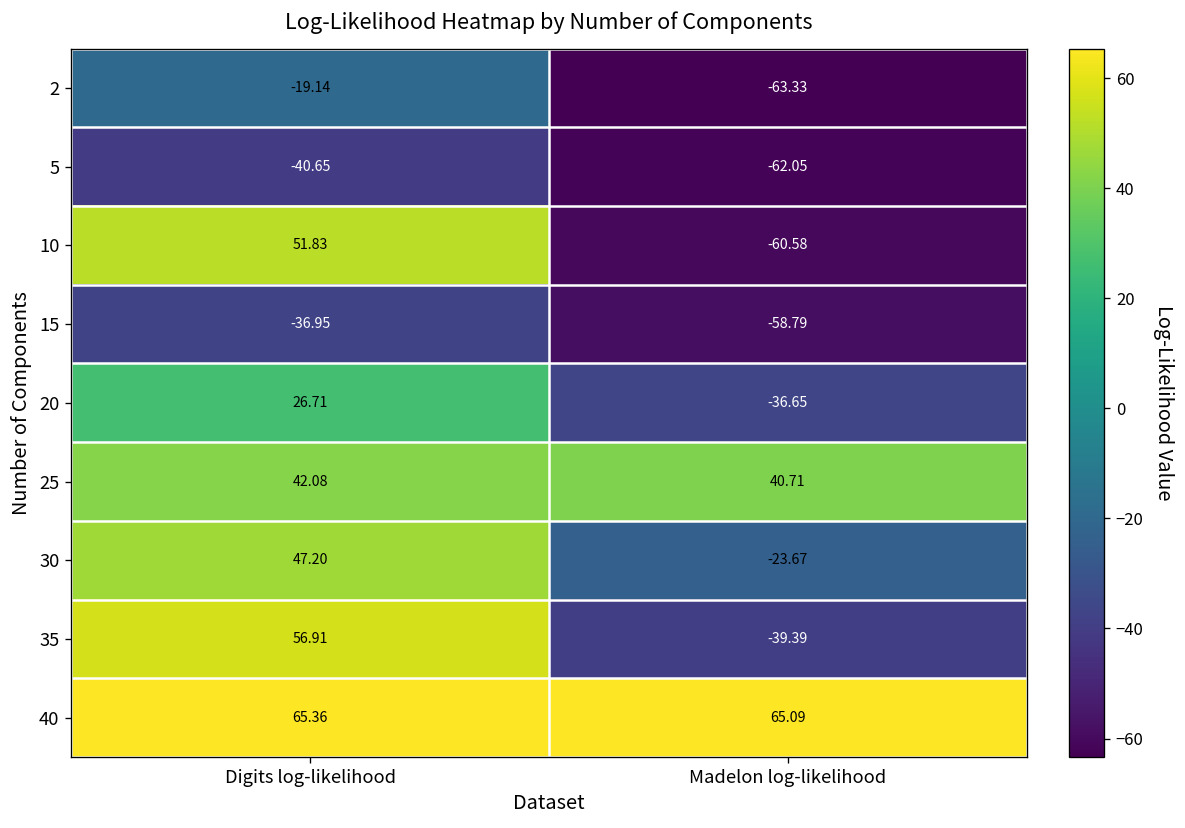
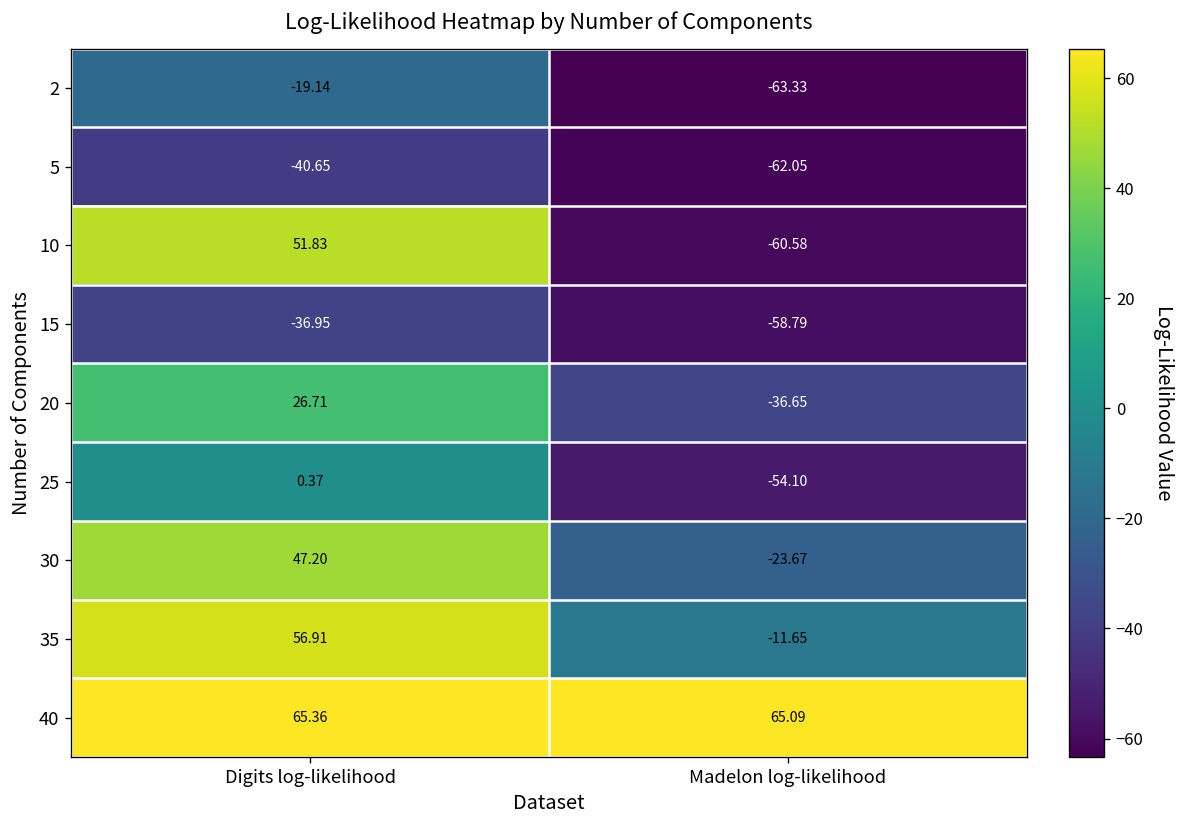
25, Digits log-likelihood: 42.08 -> 0.37
25, Madelon log-likelihood: 40.71 -> -54.10
35, Madelon log-likelihood: -39.39 -> -11.65
